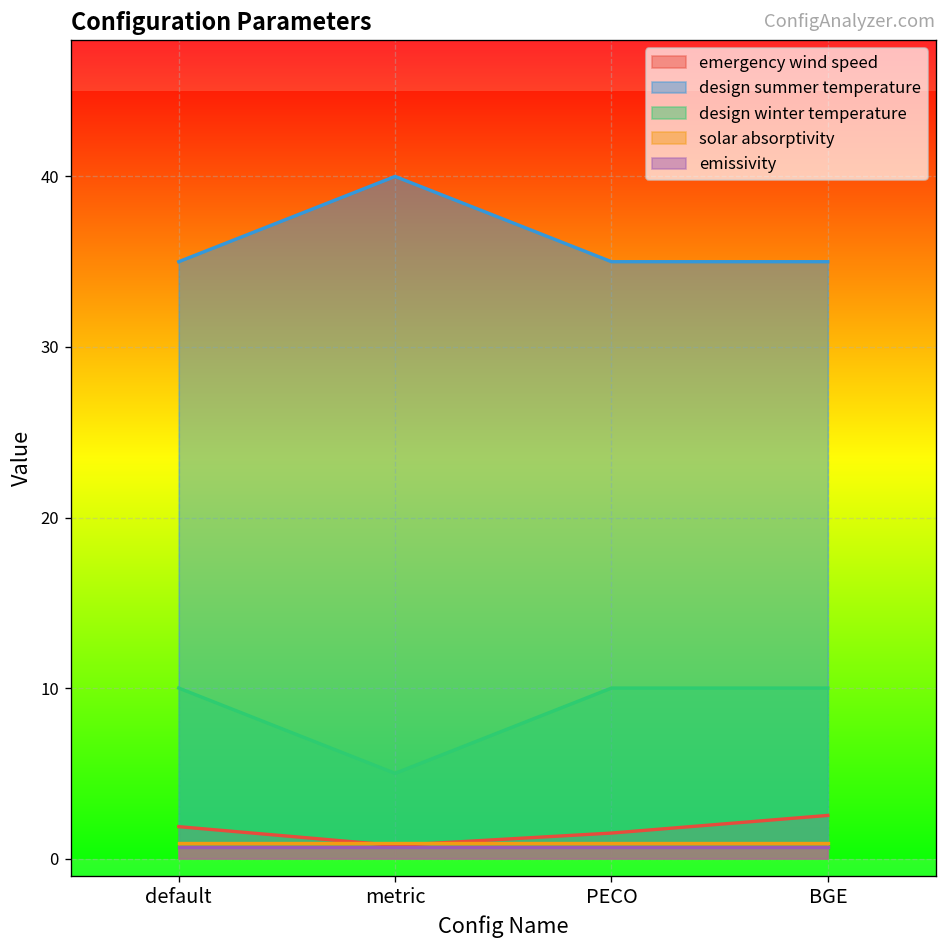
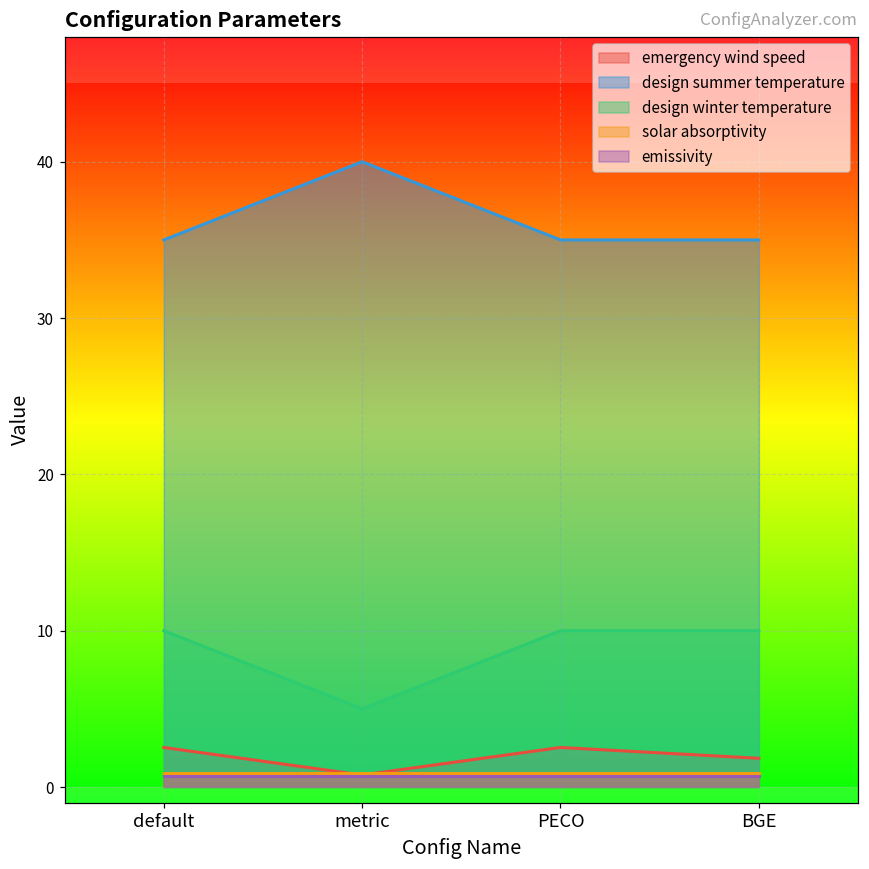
emergency wind speed, default: 1.9 -> 2.5
emergency wind speed, PECO: 1.5 -> 2.5
emergency wind speed, BGE: 2.5 -> 1.8
